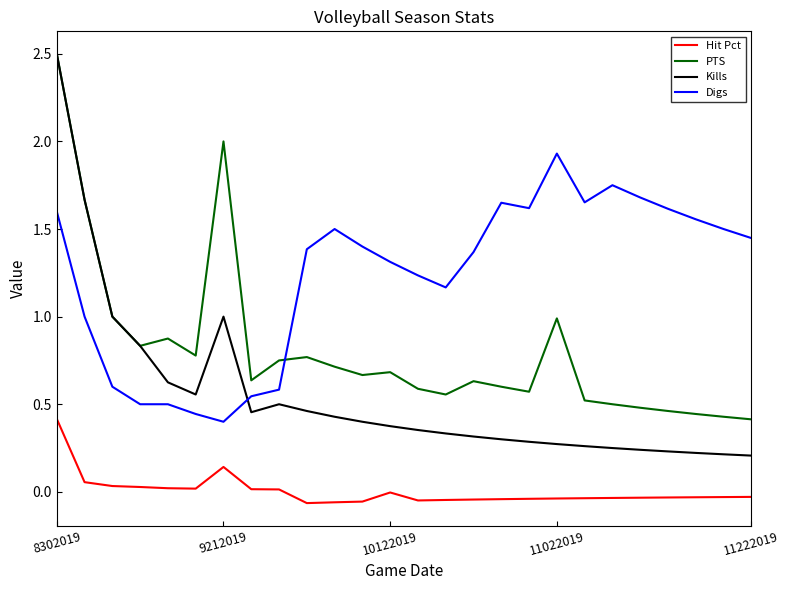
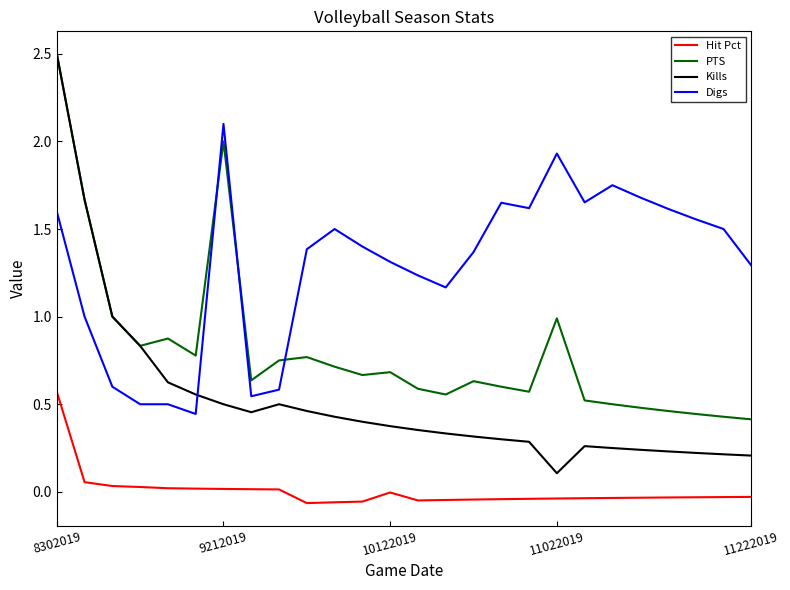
Hit Pct, 8302019: 0.42 -> 0.57
Hit Pct, 9212019: 0.14 -> 0.02
Kills, 9212019: 1.0 -> 0.5
Digs, 9212019: 0.4 -> 2.1
Kills, 11022019: 0.27 -> 0.11
Digs, 11222019: 1.45 -> 1.29
